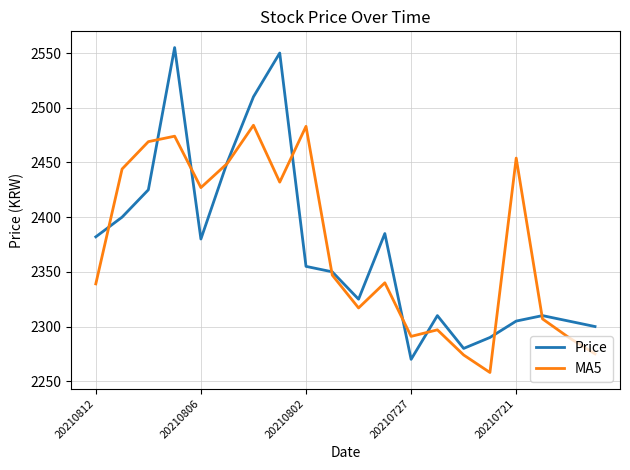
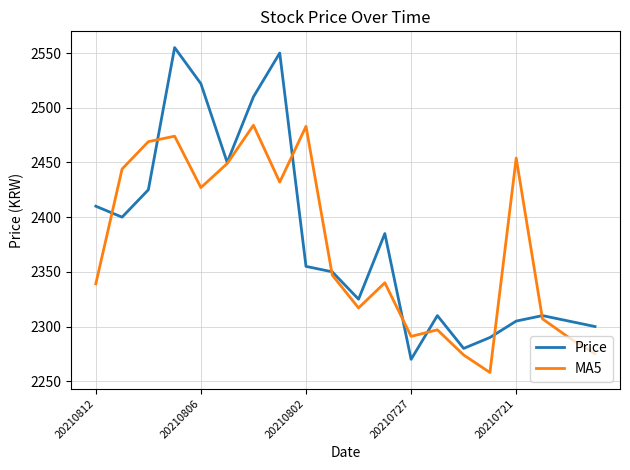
Price, 20210812: 2382 -> 2410
Price, 20210806: 2380 -> 2522
